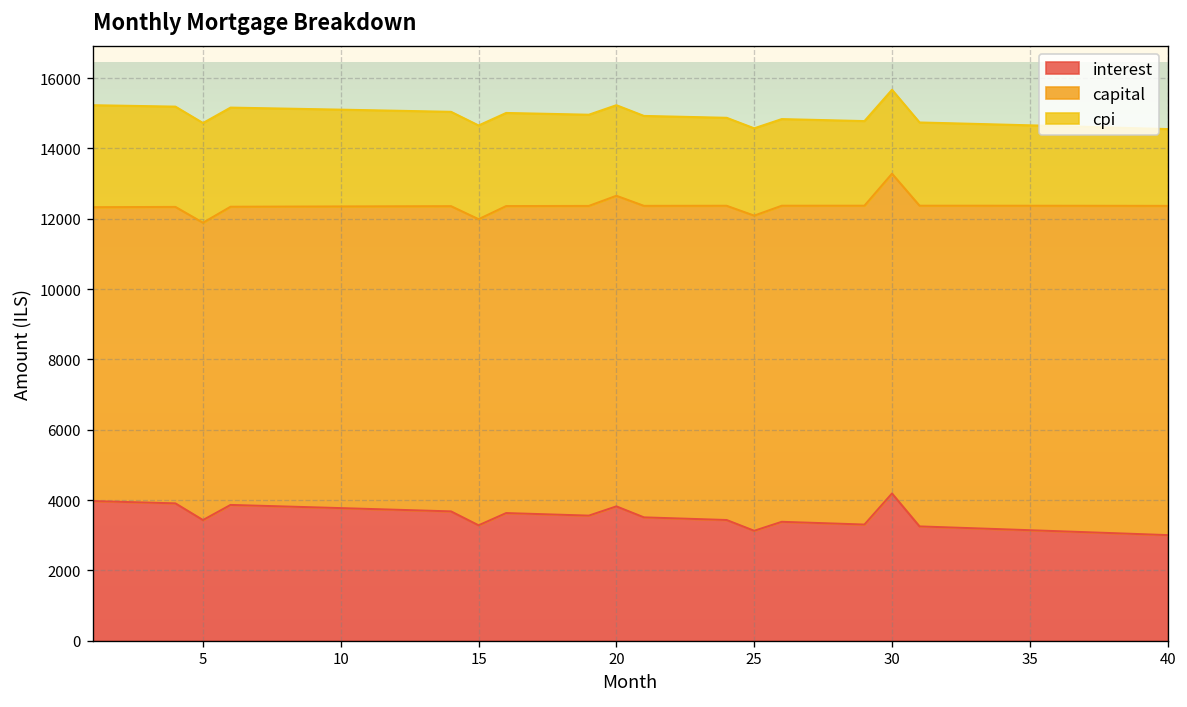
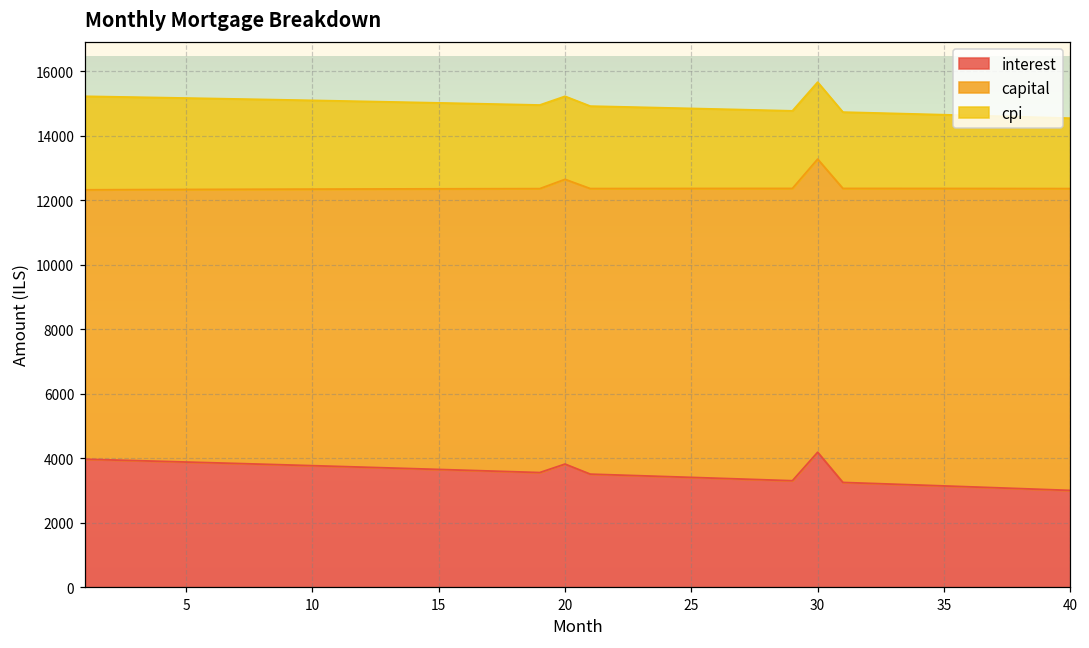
interest, 5: 3400 -> 3900
interest, 15: 3300 -> 3700
interest, 25: 3100 -> 3400
